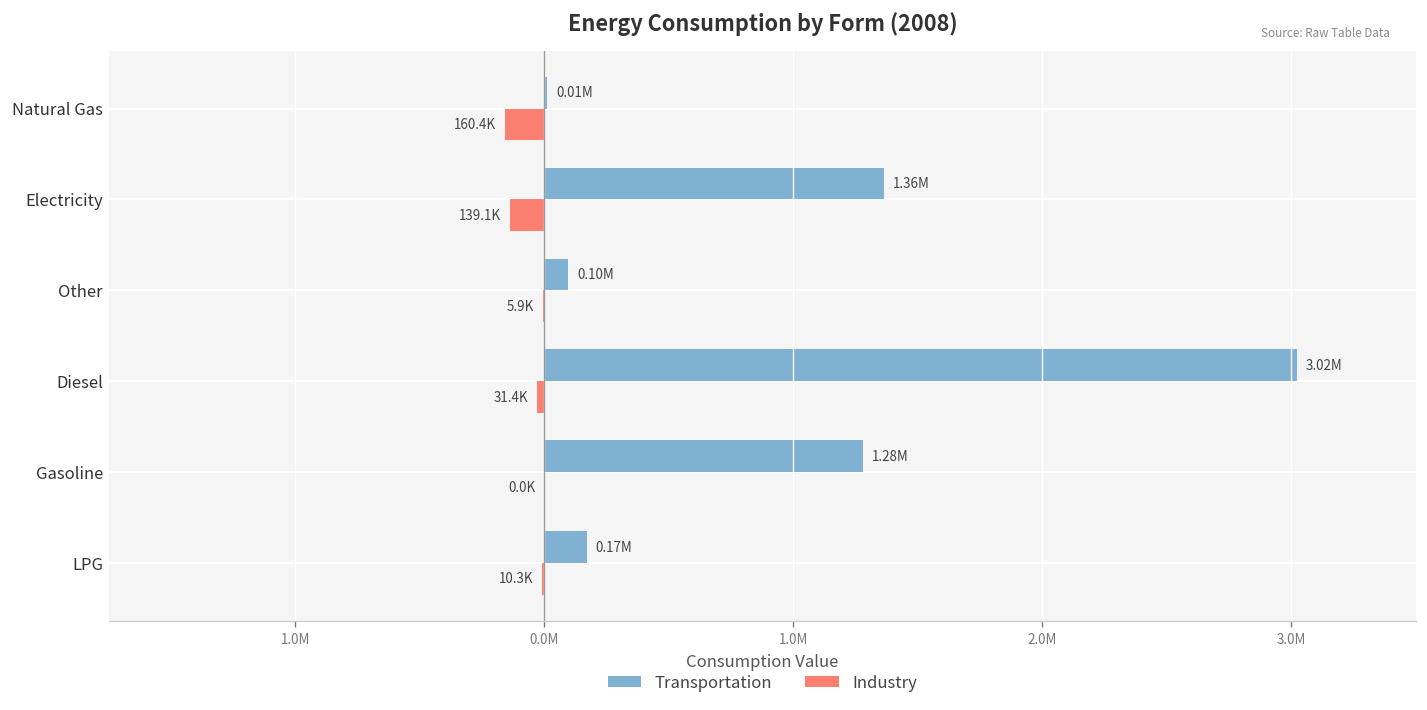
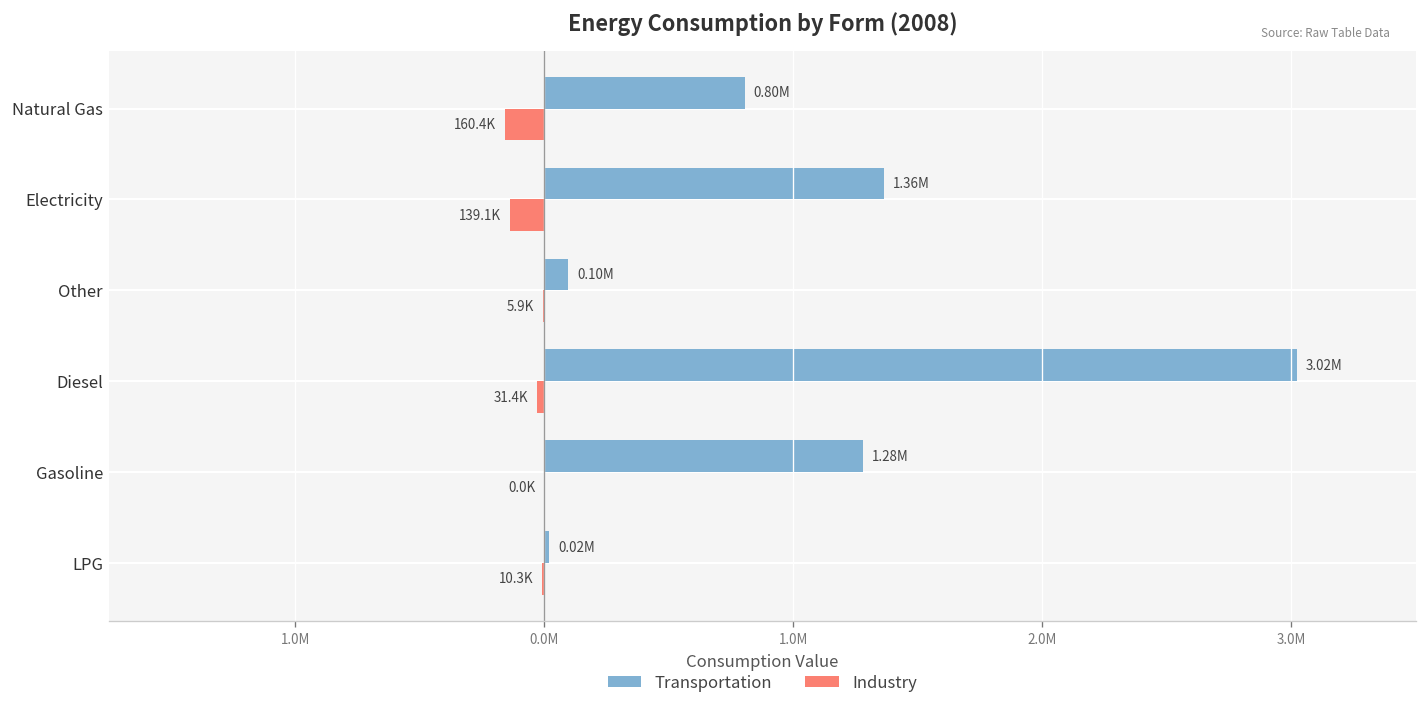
Transportation, Natural Gas: 0.01M -> 0.80M
Transportation, LPG: 0.17M -> 0.02M
